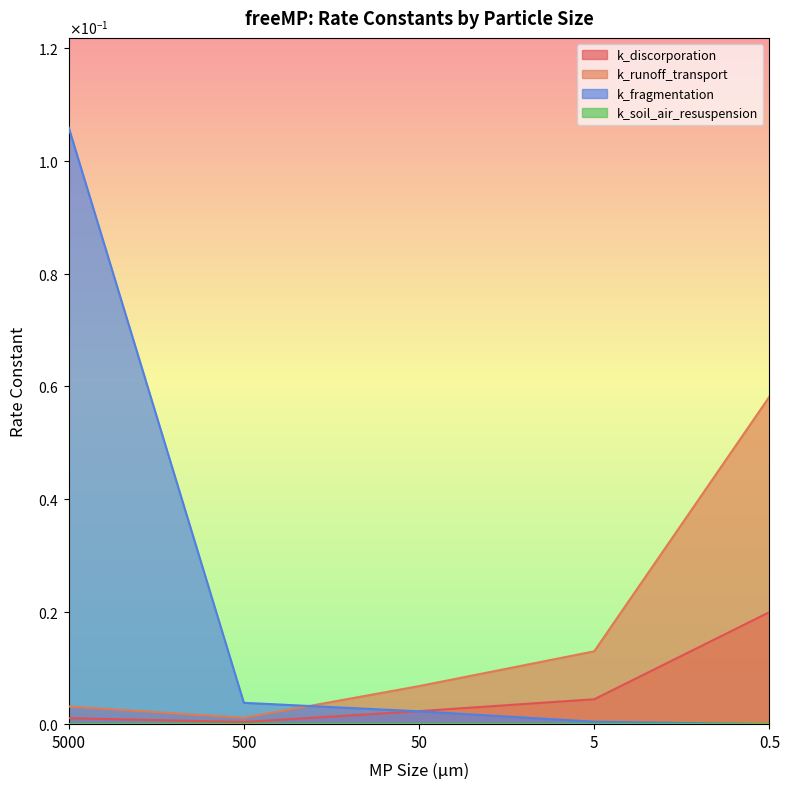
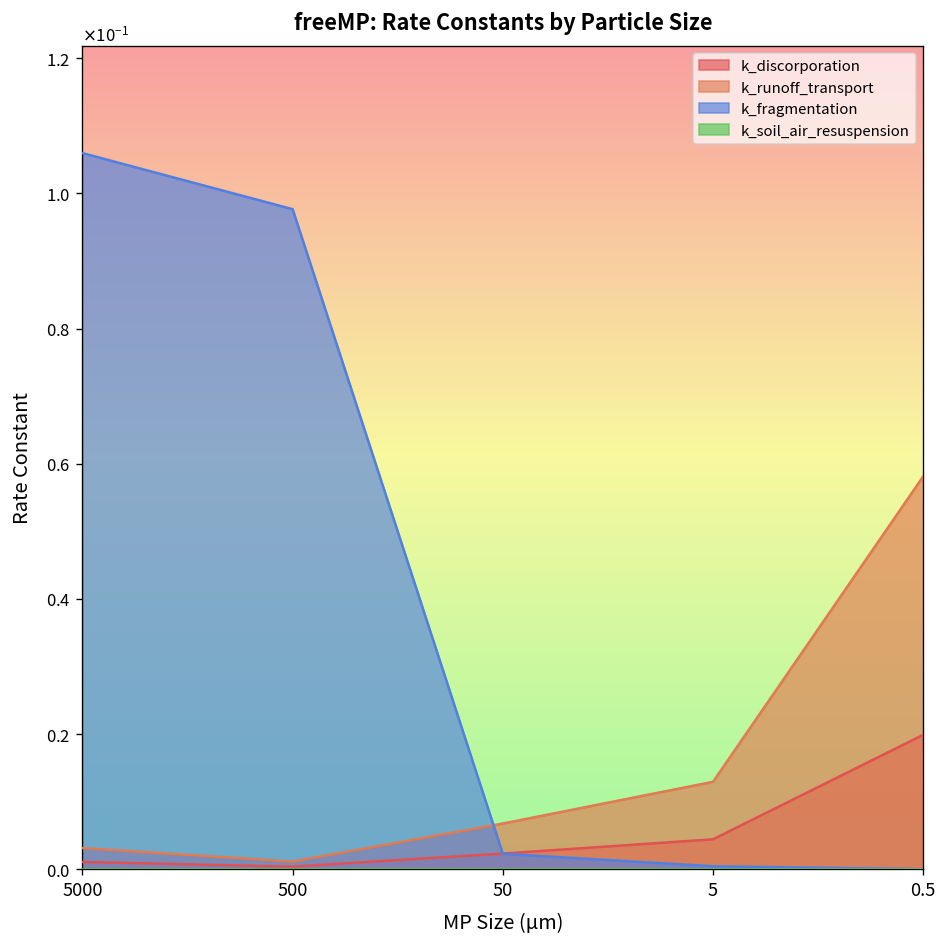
k_fragmentation, 500: 0.004 -> 0.098
